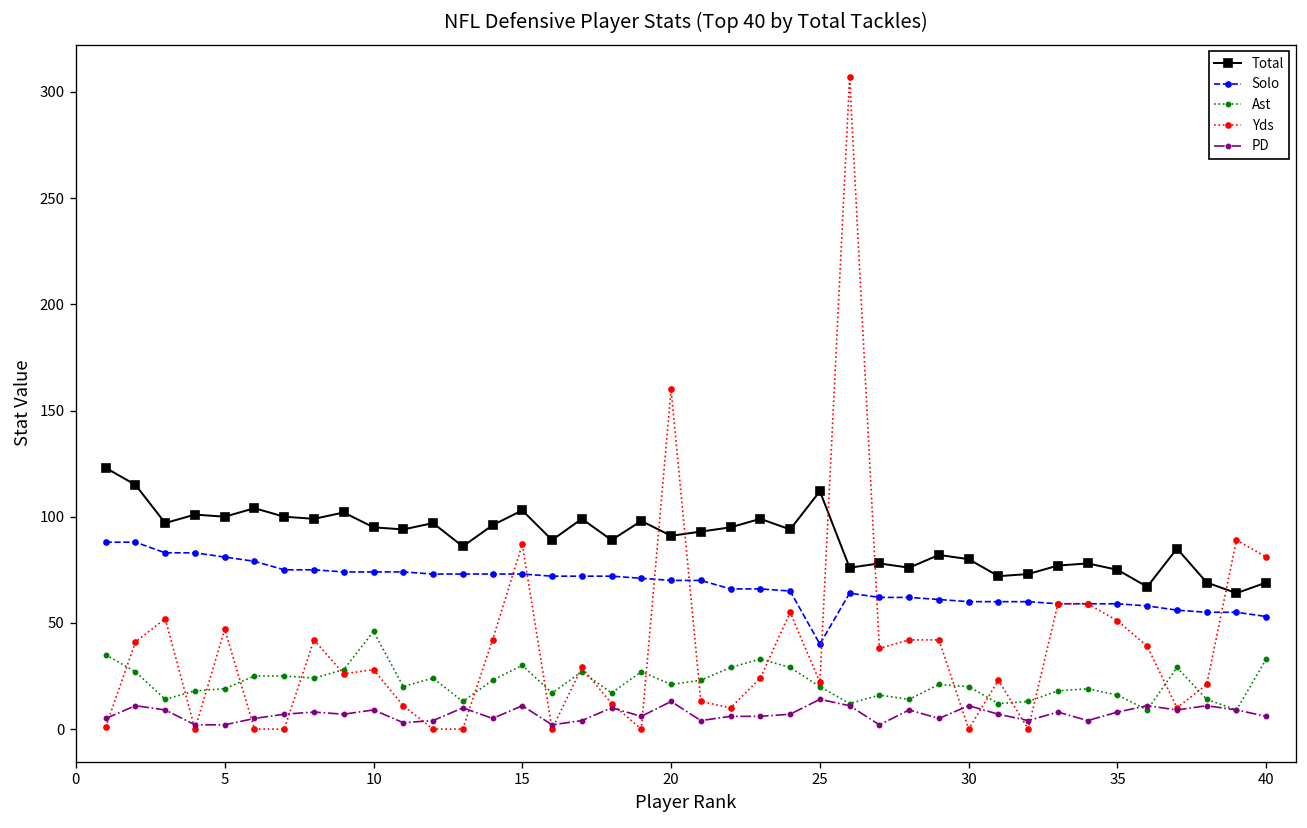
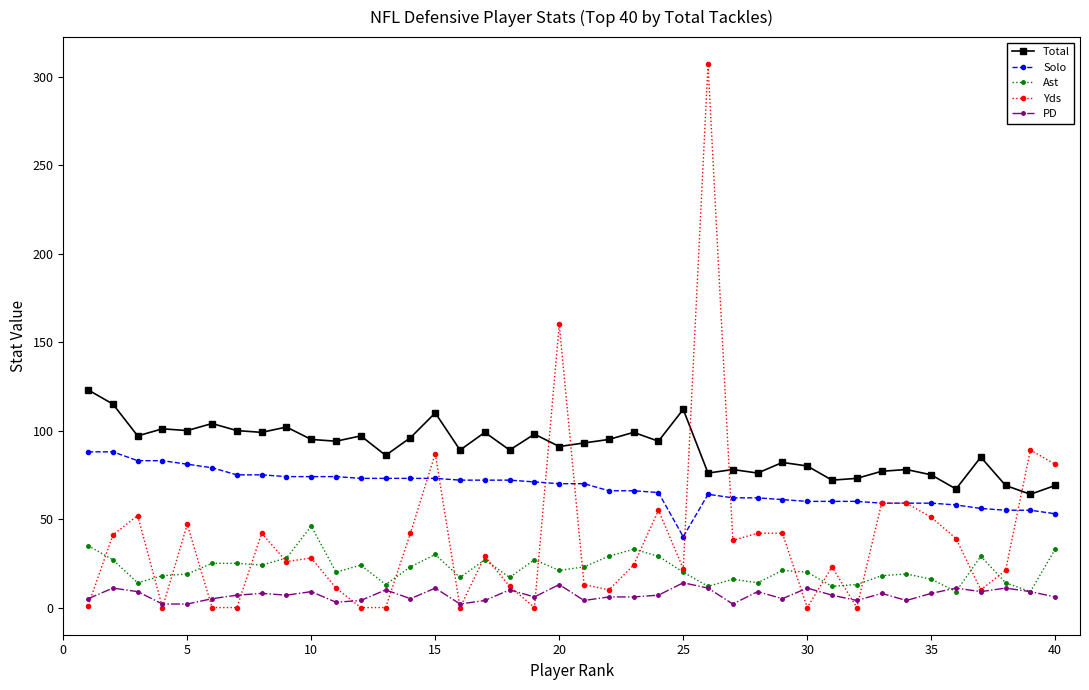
Total, 15: 103 -> 110
